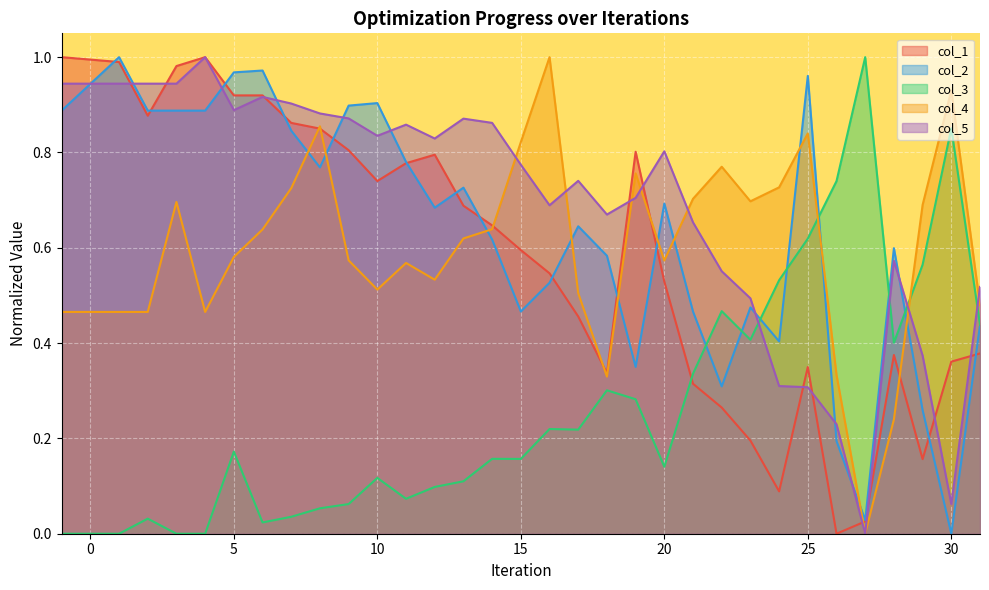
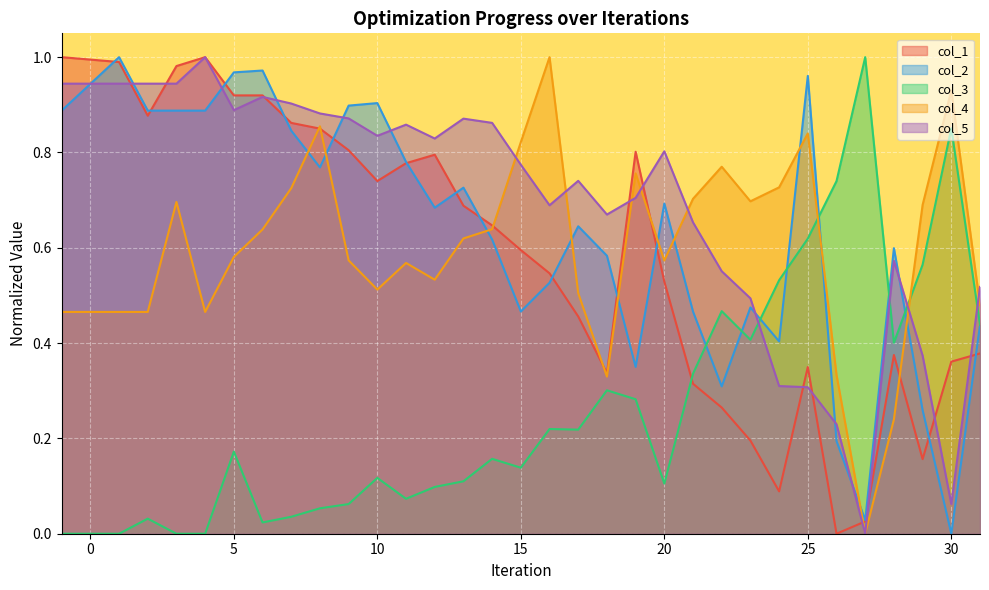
col_3, 15: 0.16 -> 0.14
col_3, 20: 0.14 -> 0.11
